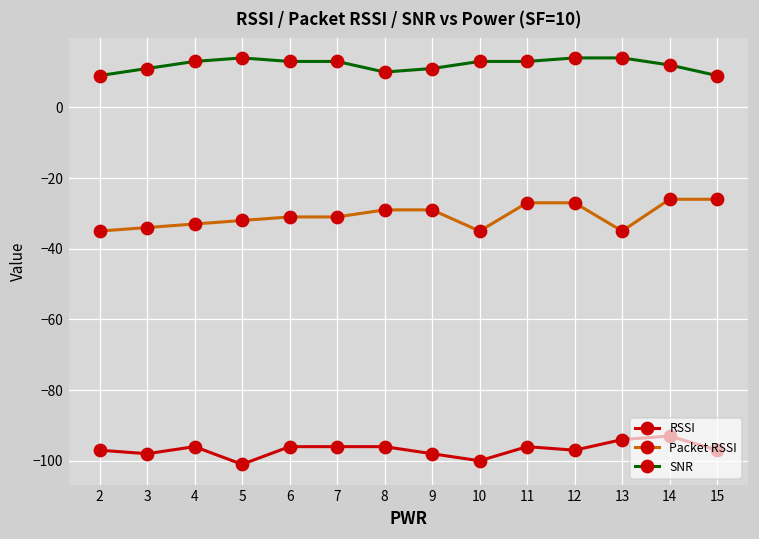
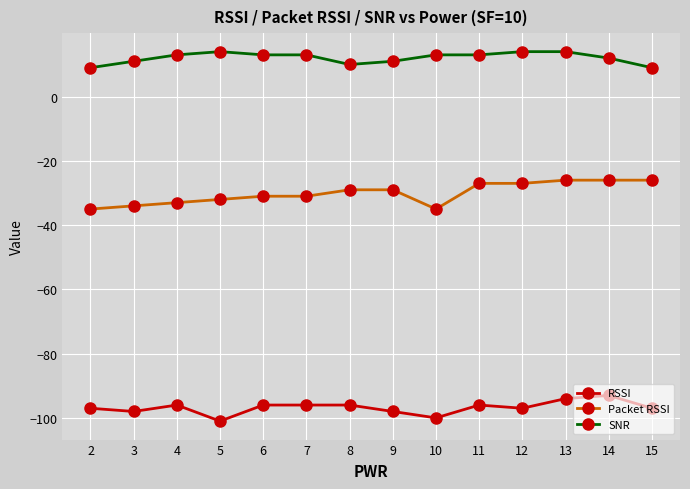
Packet RSSI, 13: -35 -> -26
